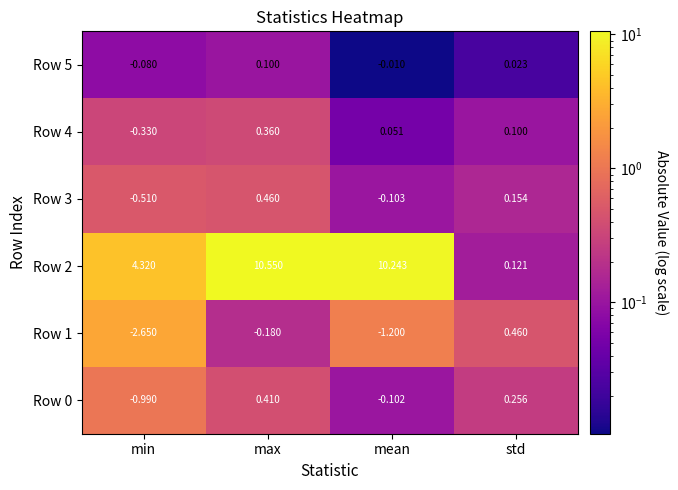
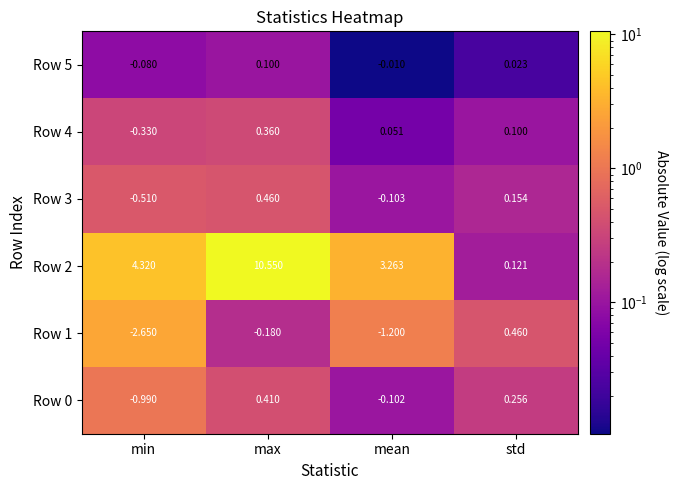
Row 2, mean: 10.243 -> 3.263
